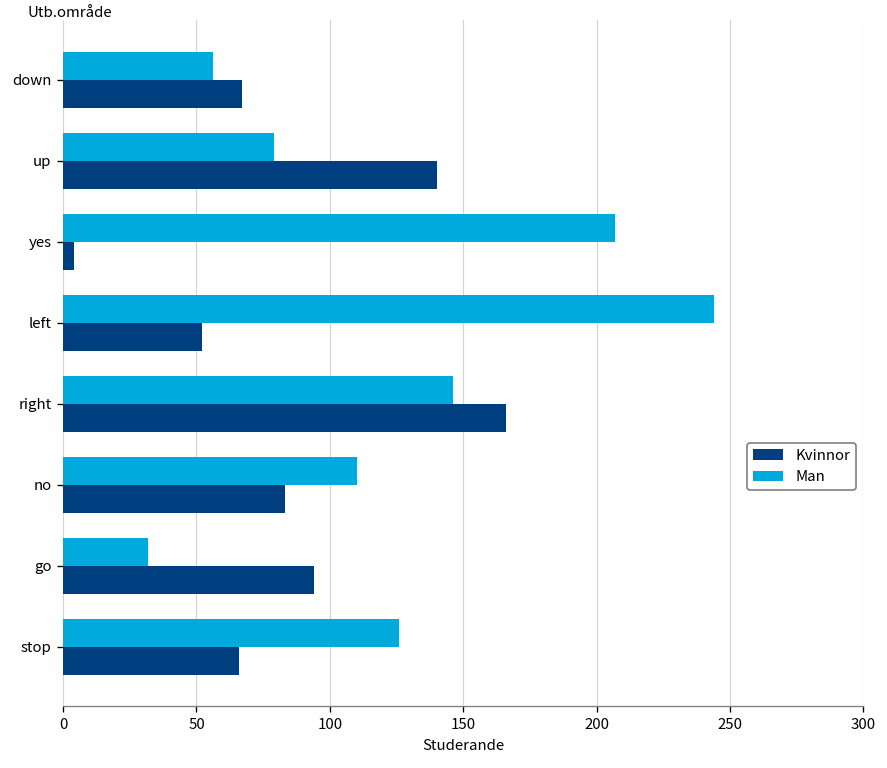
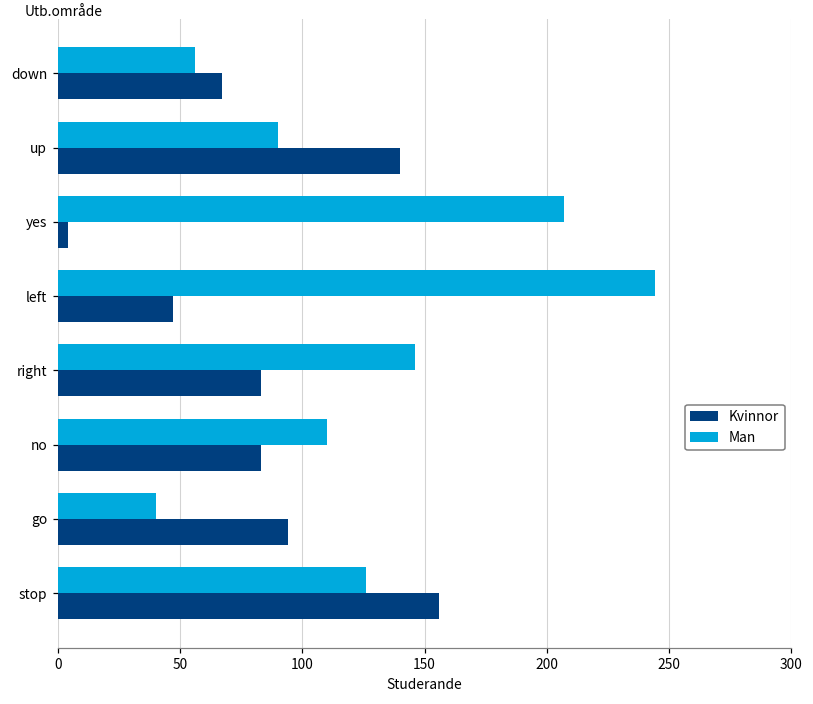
Man, up: 79 -> 90
Kvinnor, left: 52 -> 47
Kvinnor, right: 166 -> 83
Man, go: 32 -> 40
Kvinnor, stop: 66 -> 156
